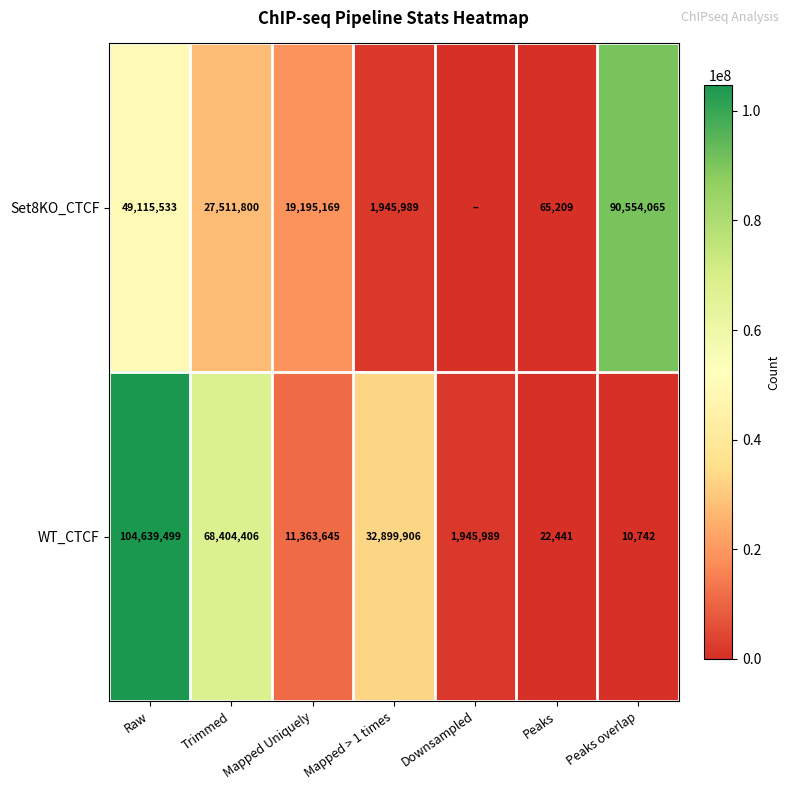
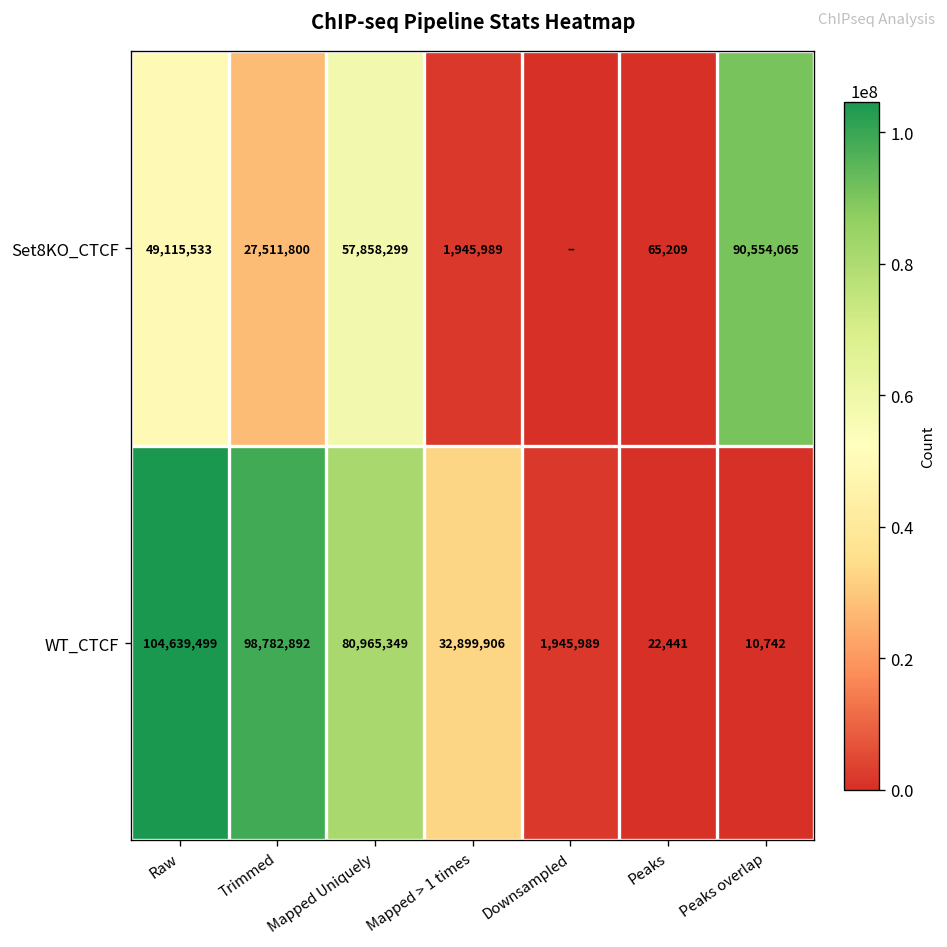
Set8KO_CTCF, Mapped Uniquely: 19,195,169 -> 57,858,299
WT_CTCF, Trimmed: 68,404,406 -> 98,782,892
WT_CTCF, Mapped Uniquely: 11,363,645 -> 80,965,349
